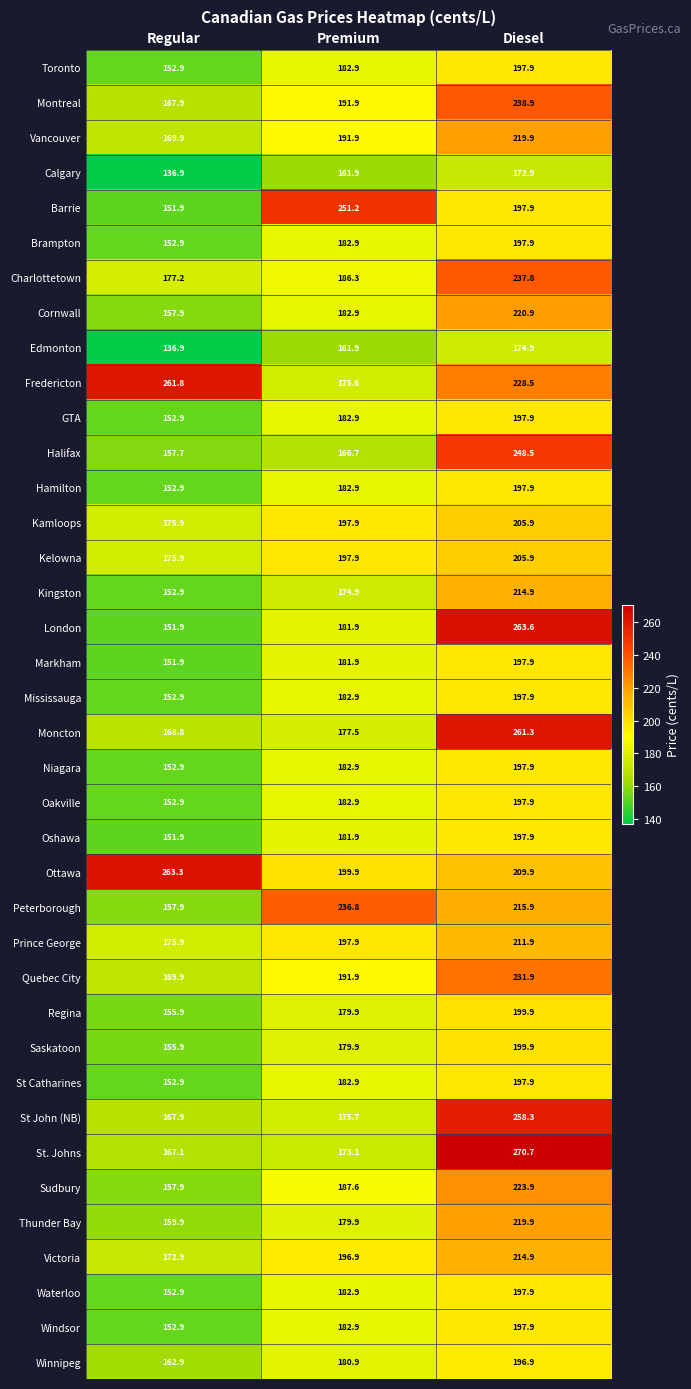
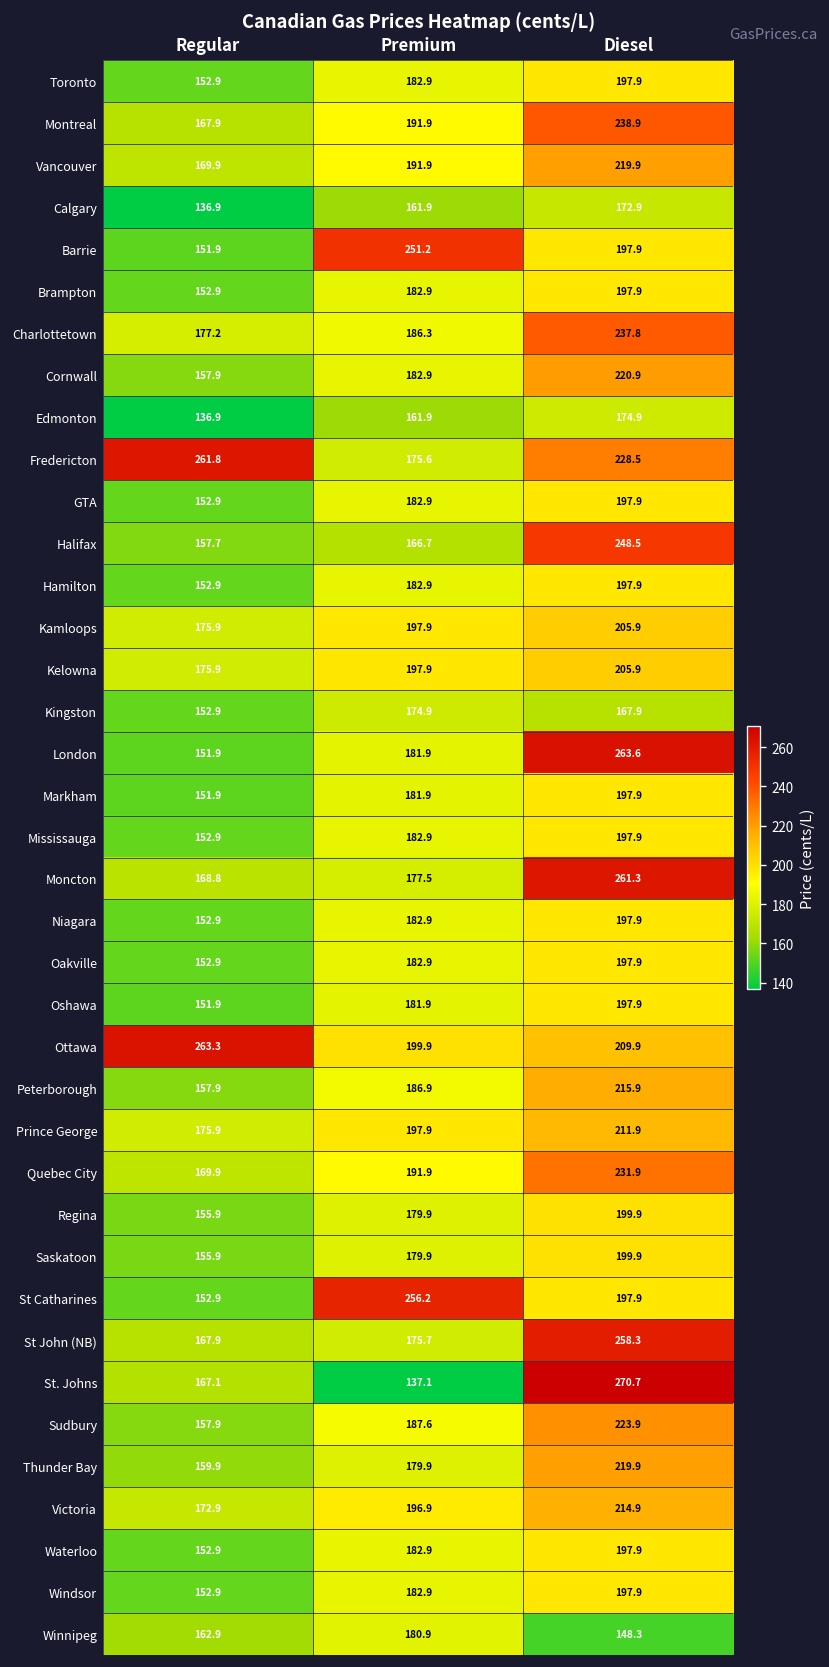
Kingston, Diesel: 214.9 -> 167.9
Peterborough, Premium: 236.8 -> 186.9
St Catharines, Premium: 182.9 -> 256.2
St. Johns, Premium: 173.1 -> 137.1
Winnipeg, Diesel: 196.9 -> 148.3
